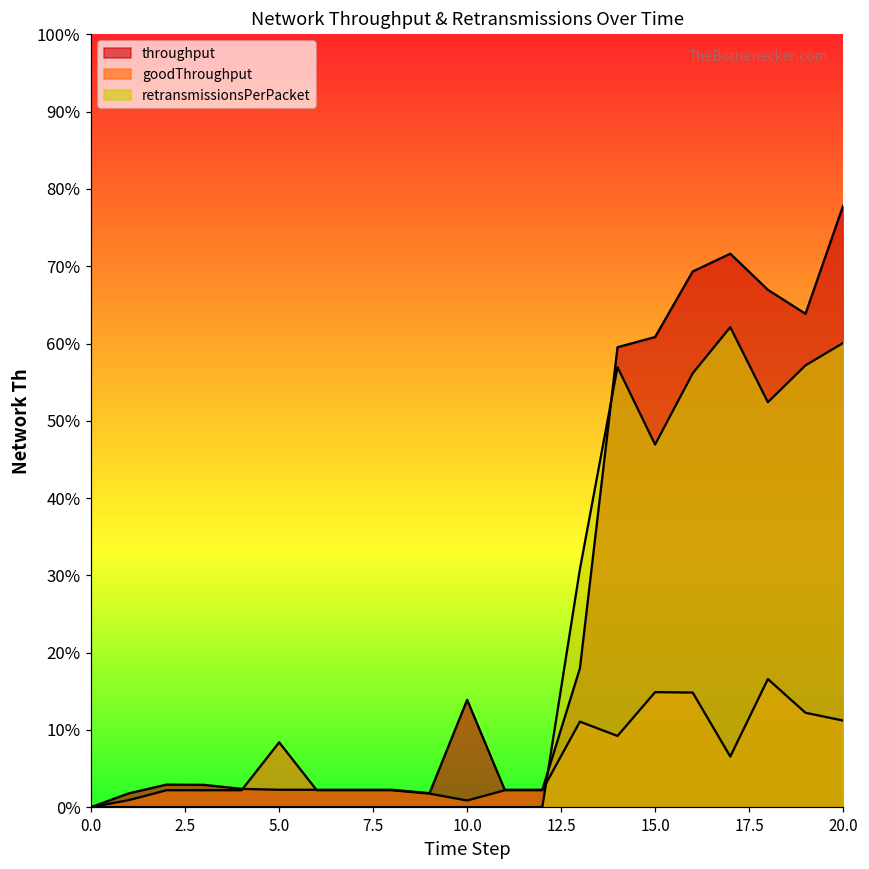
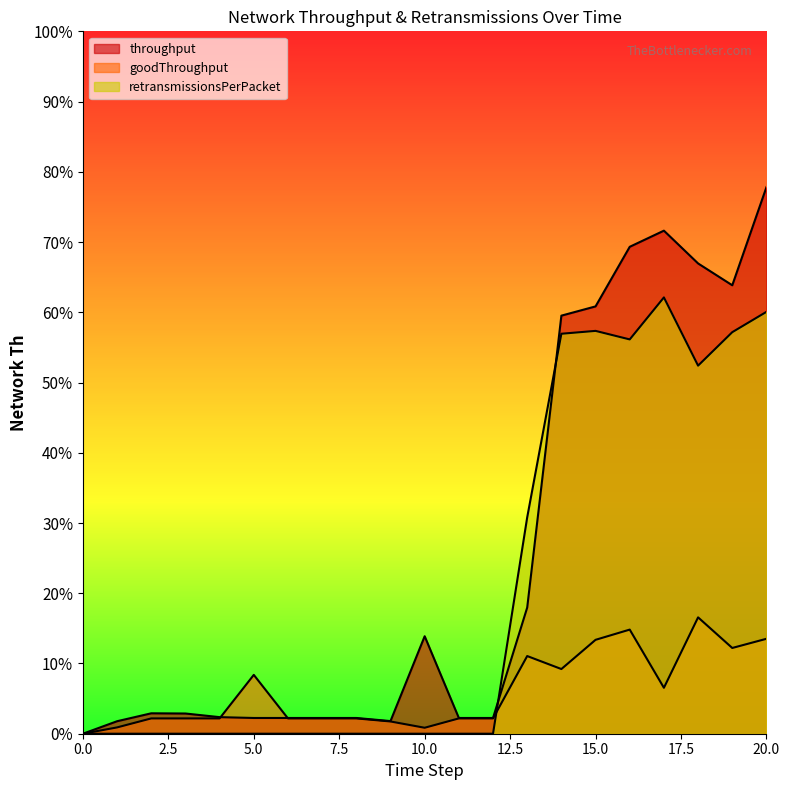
goodThroughput, 15.0: 15% -> 13%
retransmissionsPerPacket, 15.0: 47% -> 57%
goodThroughput, 20.0: 11% -> 14%
